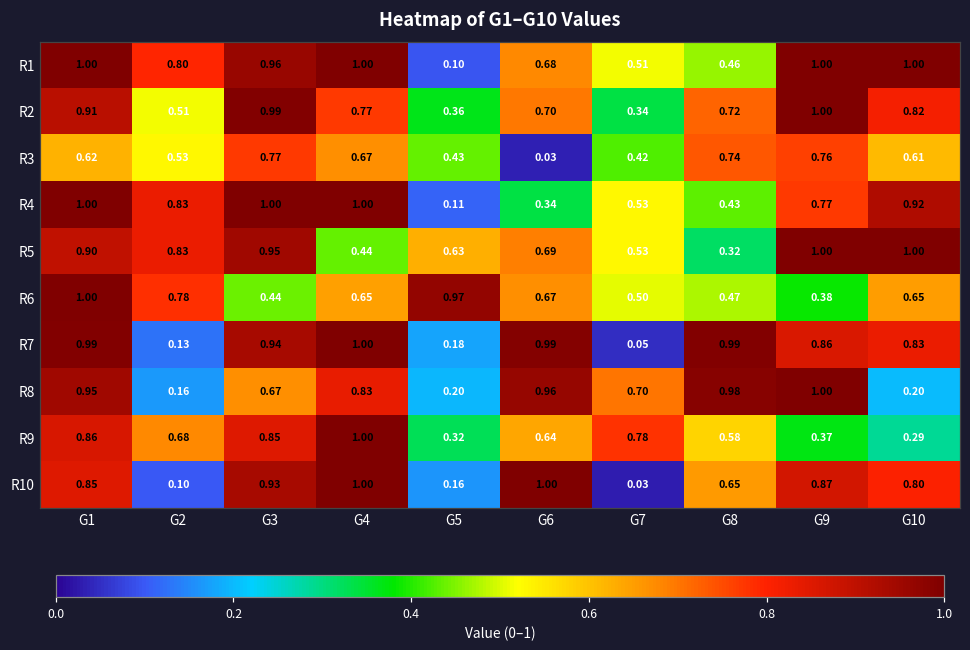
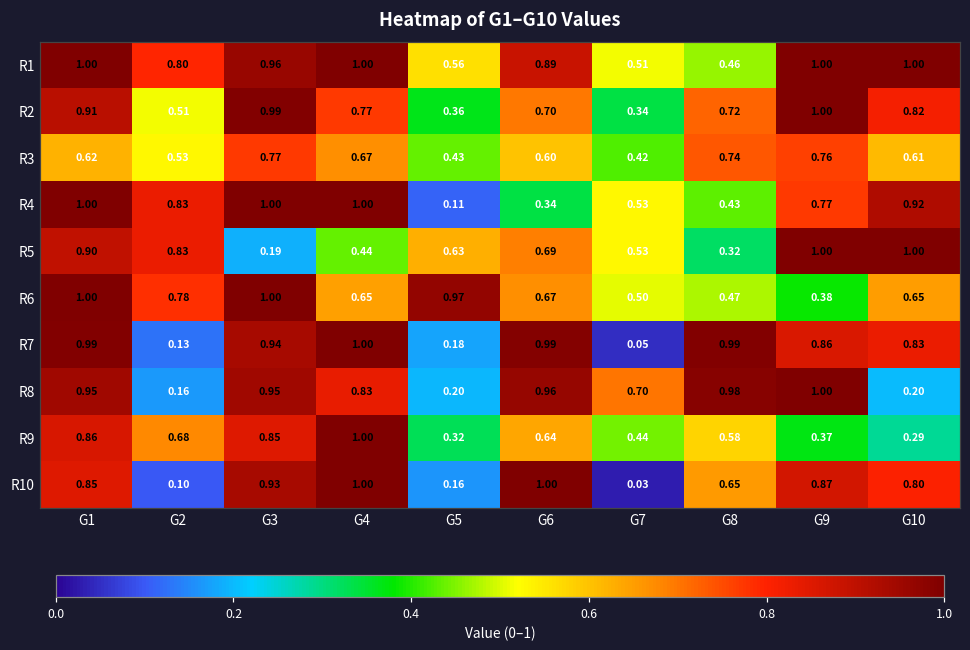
R1, G5: 0.10 -> 0.56
R1, G6: 0.68 -> 0.89
R3, G6: 0.03 -> 0.60
R5, G3: 0.95 -> 0.19
R6, G3: 0.44 -> 1.00
R8, G3: 0.67 -> 0.95
R9, G7: 0.78 -> 0.44
